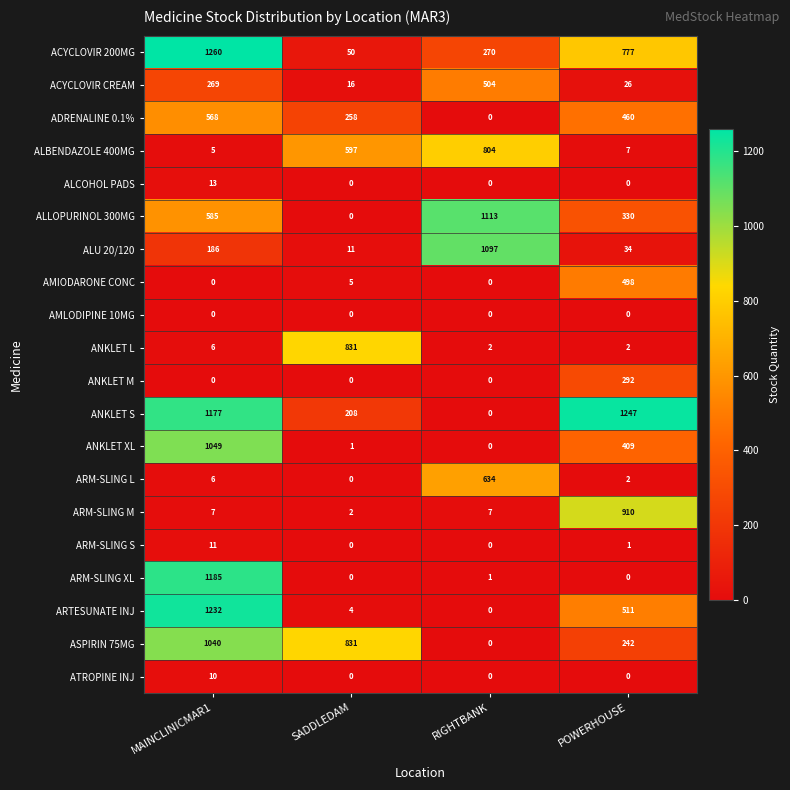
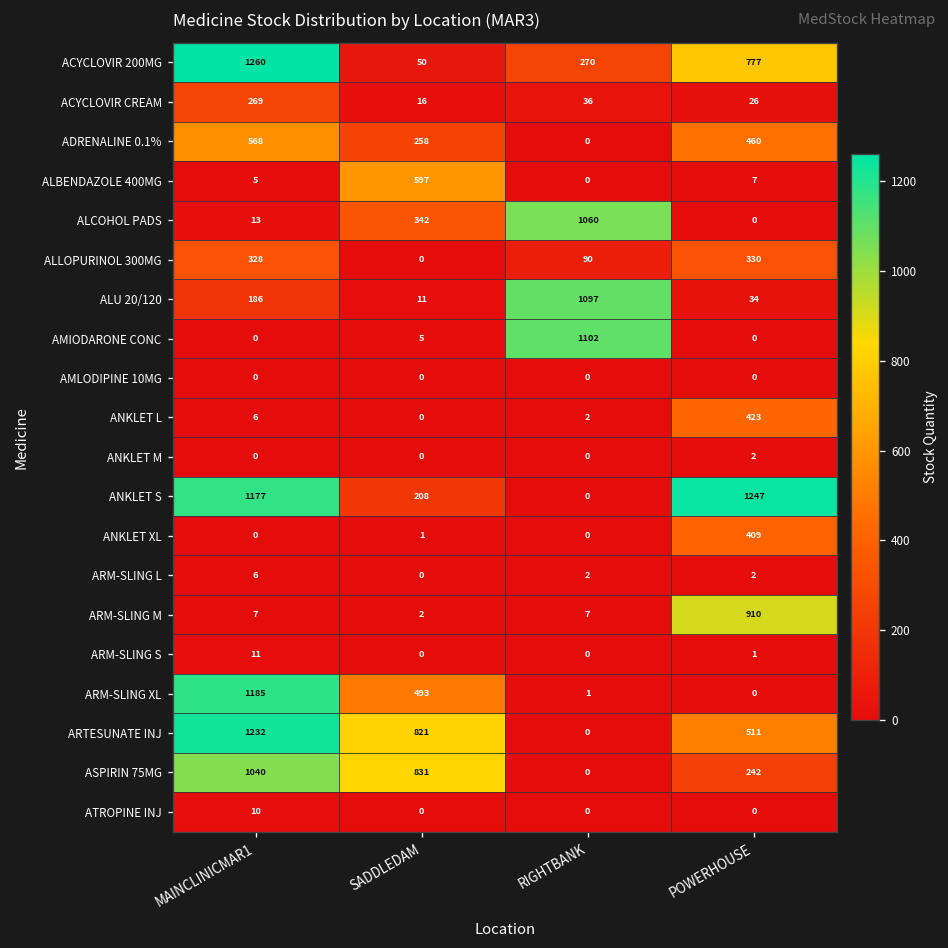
ACYCLOVIR CREAM, RIGHTBANK: 504 -> 36
ALBENDAZOLE 400MG, RIGHTBANK: 804 -> 0
ALCOHOL PADS, SADDLEDAM: 0 -> 342
ALCOHOL PADS, RIGHTBANK: 0 -> 1060
ALLOPURINOL 300MG, MAINCLINICMAR1: 585 -> 328
ALLOPURINOL 300MG, RIGHTBANK: 1113 -> 90
AMIODARONE CONC, RIGHTBANK: 0 -> 1102
AMIODARONE CONC, POWERHOUSE: 498 -> 0
ANKLET L, SADDLEDAM: 831 -> 0
ANKLET L, POWERHOUSE: 2 -> 423
ANKLET M, POWERHOUSE: 292 -> 2
ANKLET XL, MAINCLINICMAR1: 1049 -> 0
ARM-SLING L, RIGHTBANK: 634 -> 2
ARM-SLING XL, SADDLEDAM: 0 -> 493
ARTESUNATE INJ, SADDLEDAM: 4 -> 821
